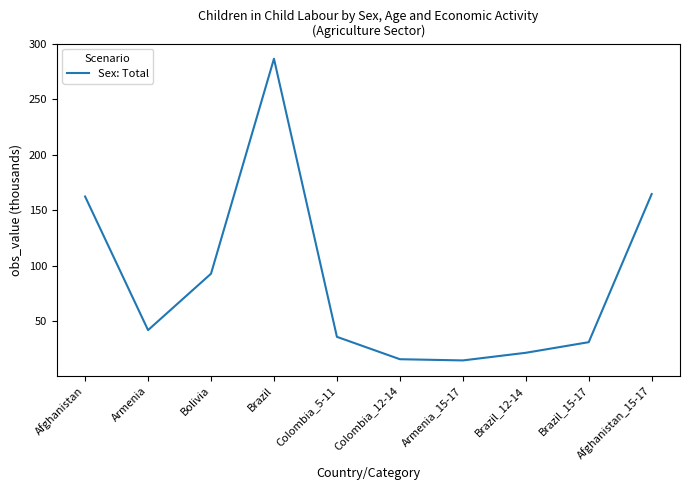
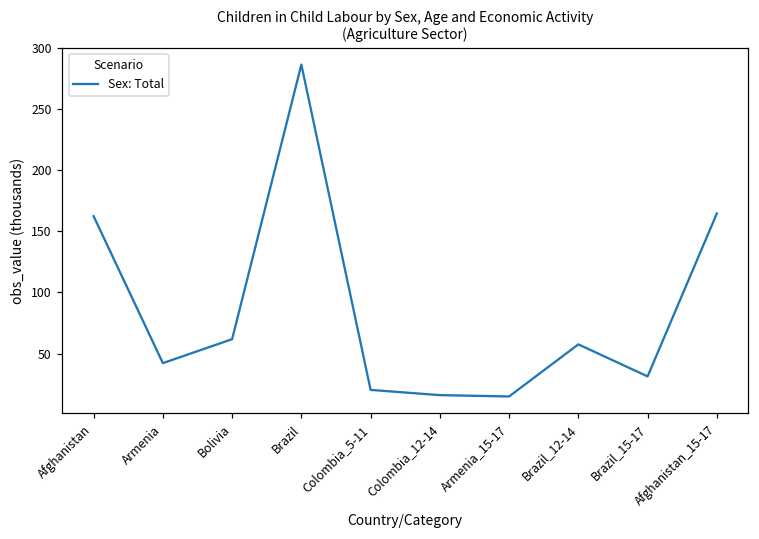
Bolivia: 93 -> 62
Colombia_5-11: 36 -> 20
Brazil_12-14: 22 -> 58
